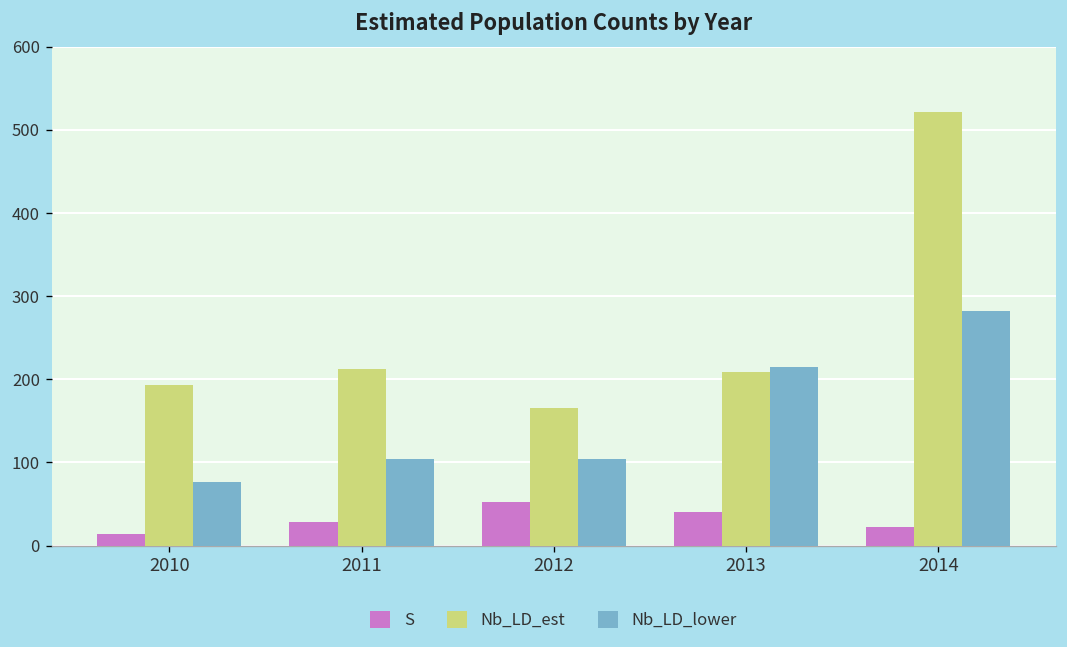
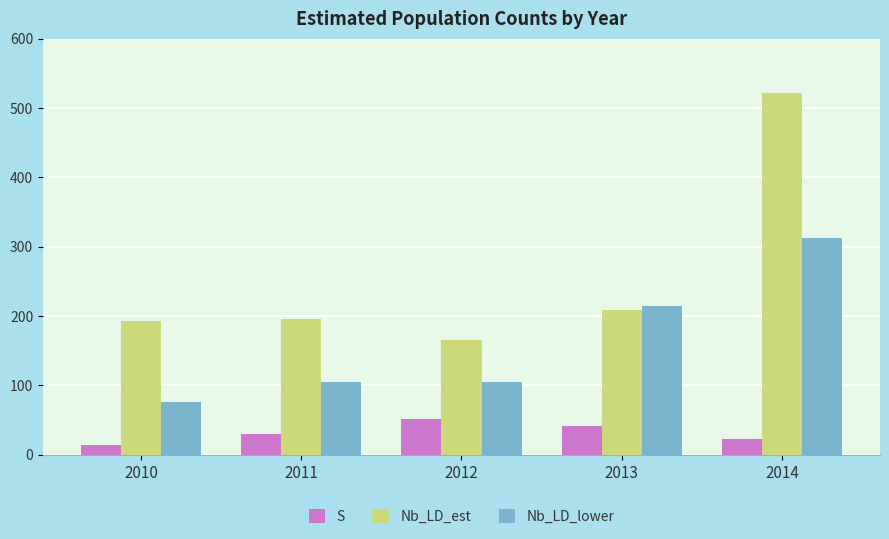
Nb_LD_est, 2011: 210 -> 200
Nb_LD_lower, 2014: 280 -> 310
